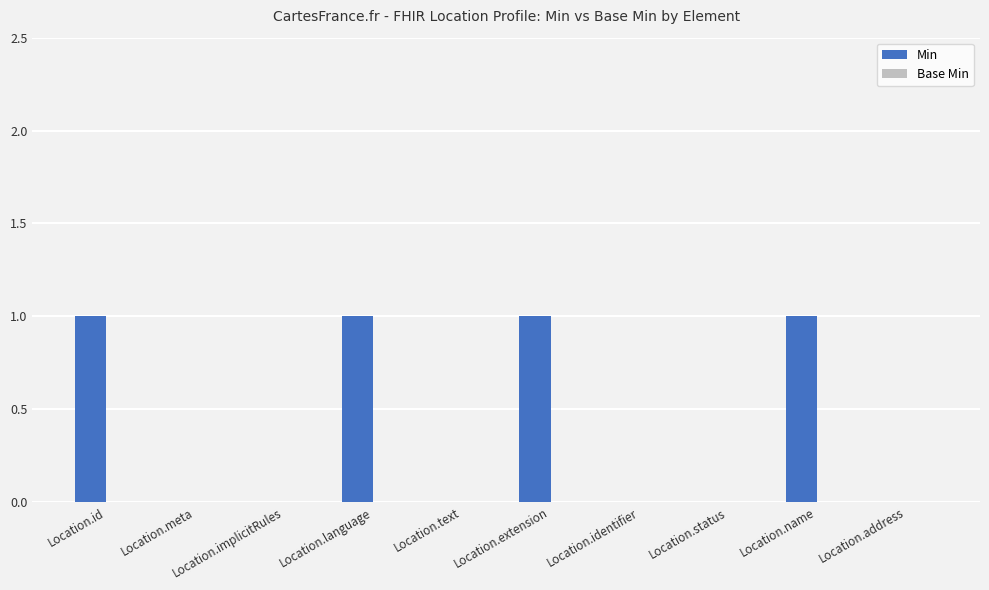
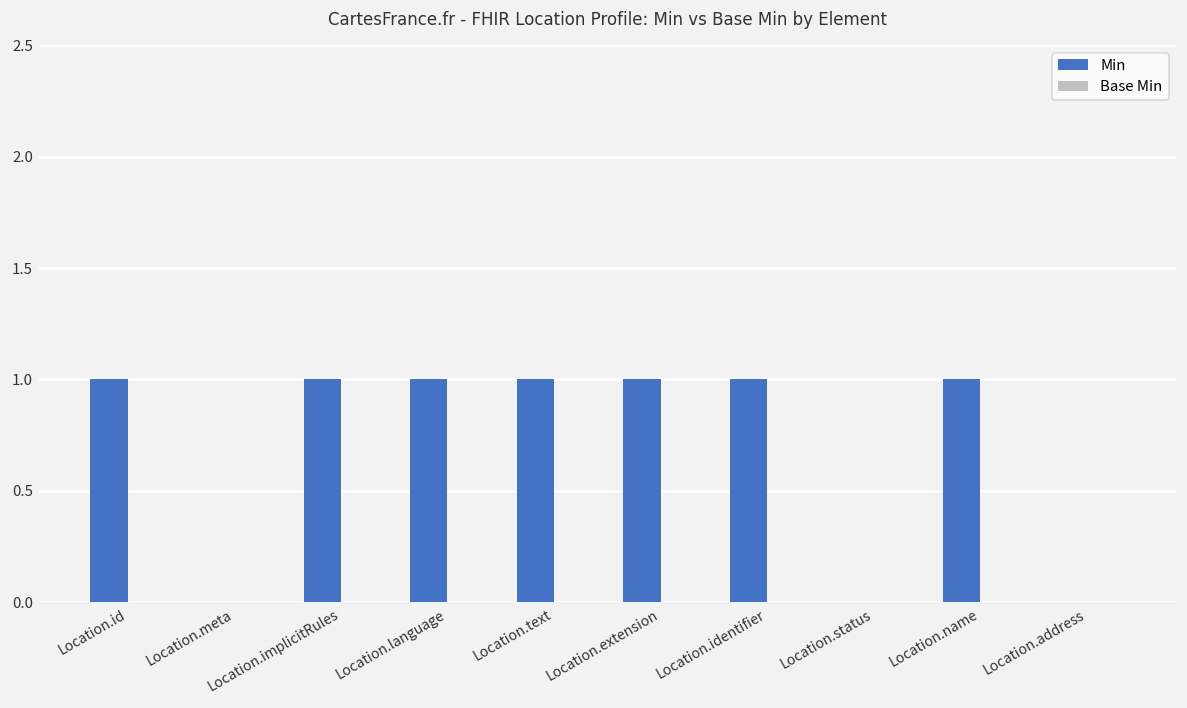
Min, Location.implicitRules: 0 -> 1
Min, Location.text: 0 -> 1
Min, Location.identifier: 0 -> 1
